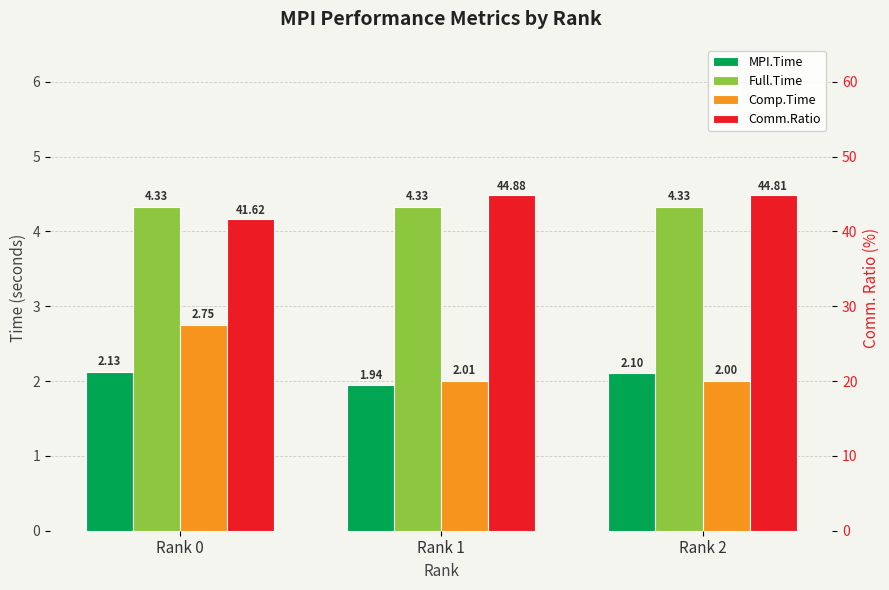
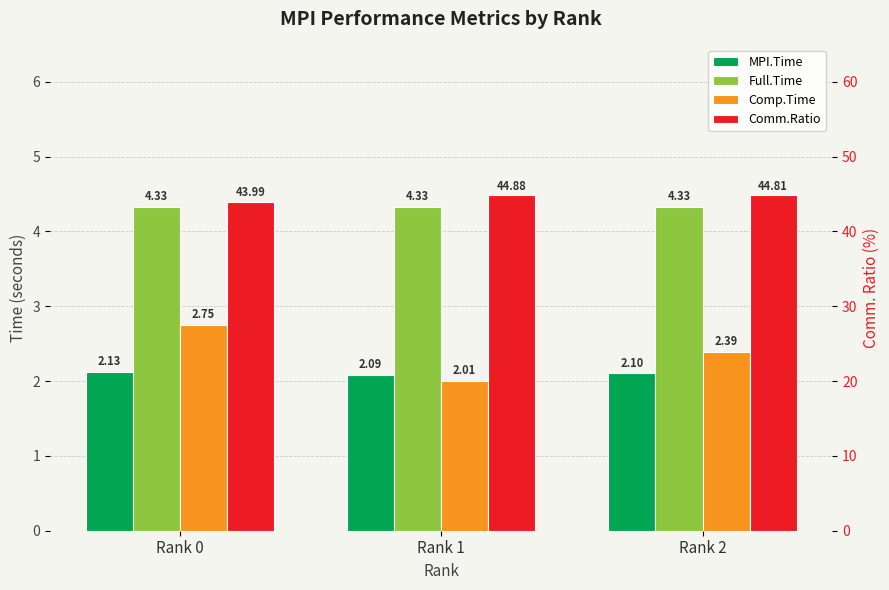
MPI.Time, Rank 1: 1.94 -> 2.09
Comp.Time, Rank 2: 2.00 -> 2.39
Comm.Ratio, Rank 0: 41.62 -> 43.99
